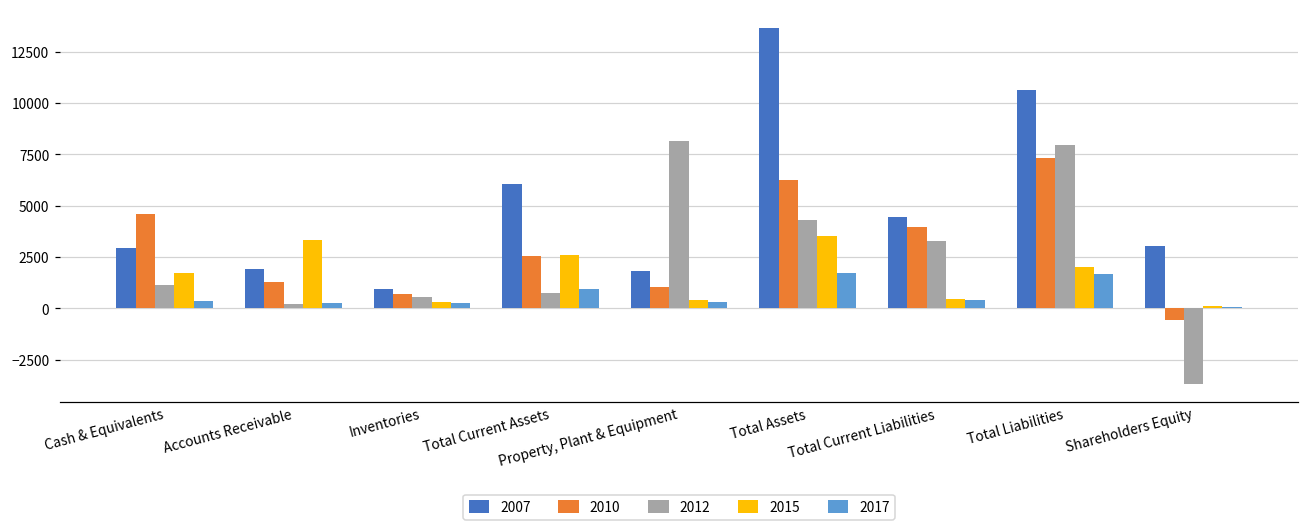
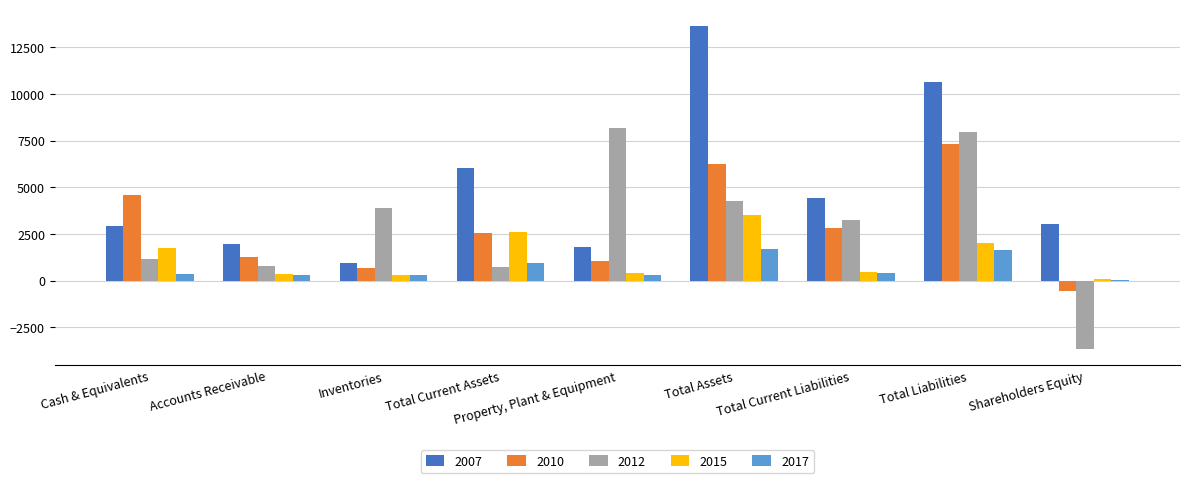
2012, Accounts Receivable: 200 -> 800
2015, Accounts Receivable: 3300 -> 400
2012, Inventories: 500 -> 3900
2010, Total Current Liabilities: 3900 -> 2800
